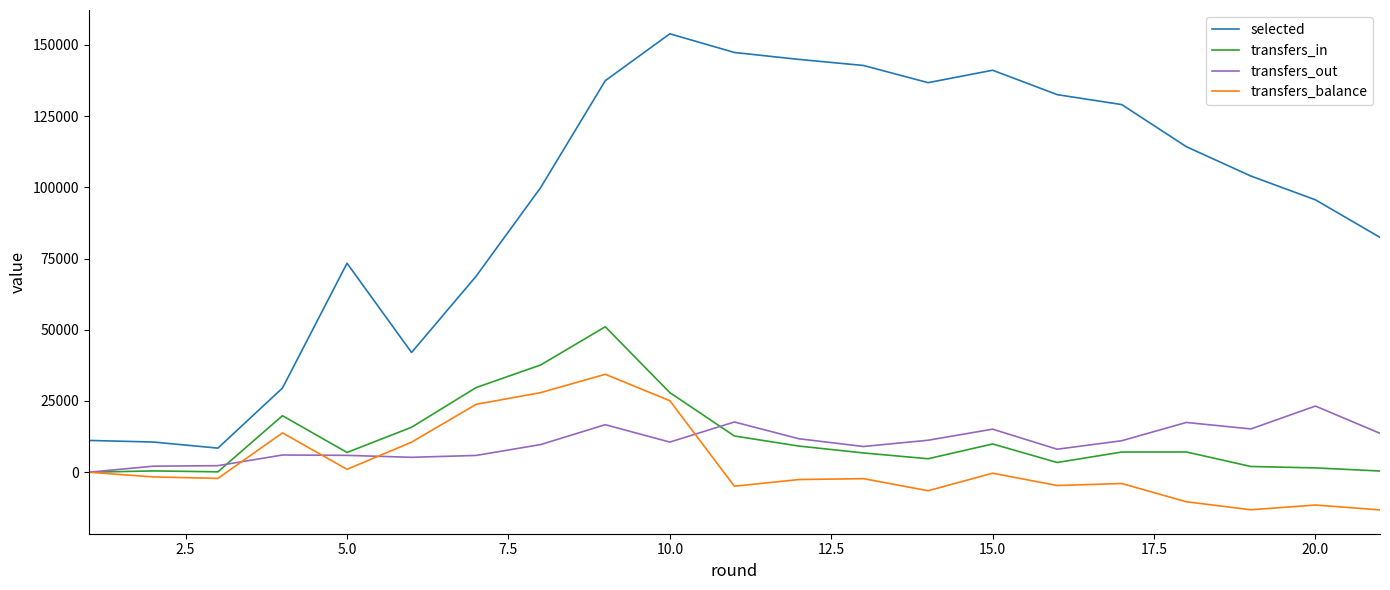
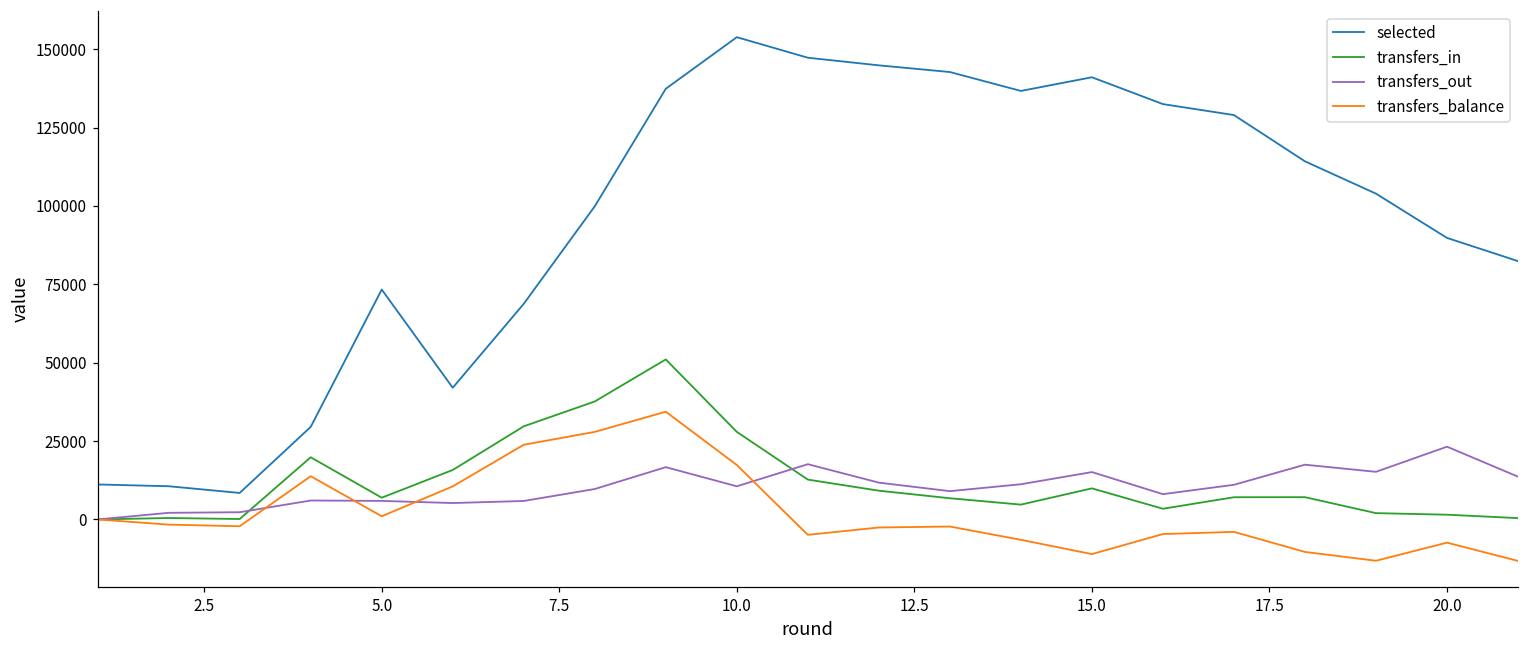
transfers_balance, 10.0: 25000 -> 17000
transfers_balance, 15.0: 0 -> -11000
selected, 20.0: 96000 -> 90000
transfers_balance, 20.0: -12000 -> -7000
